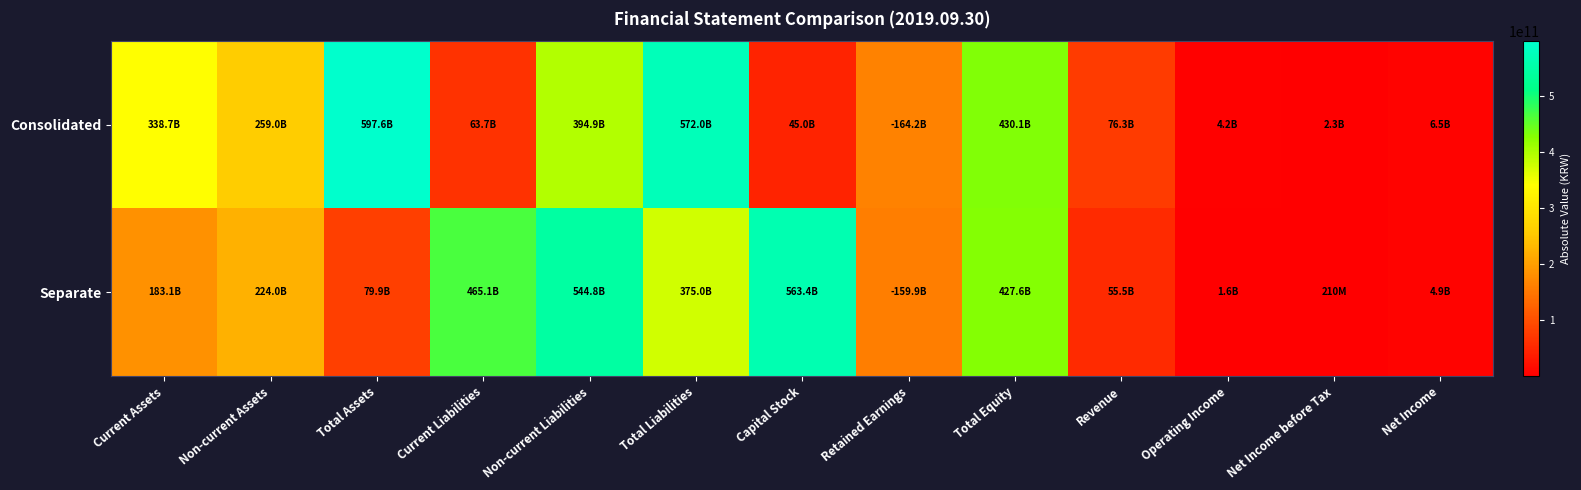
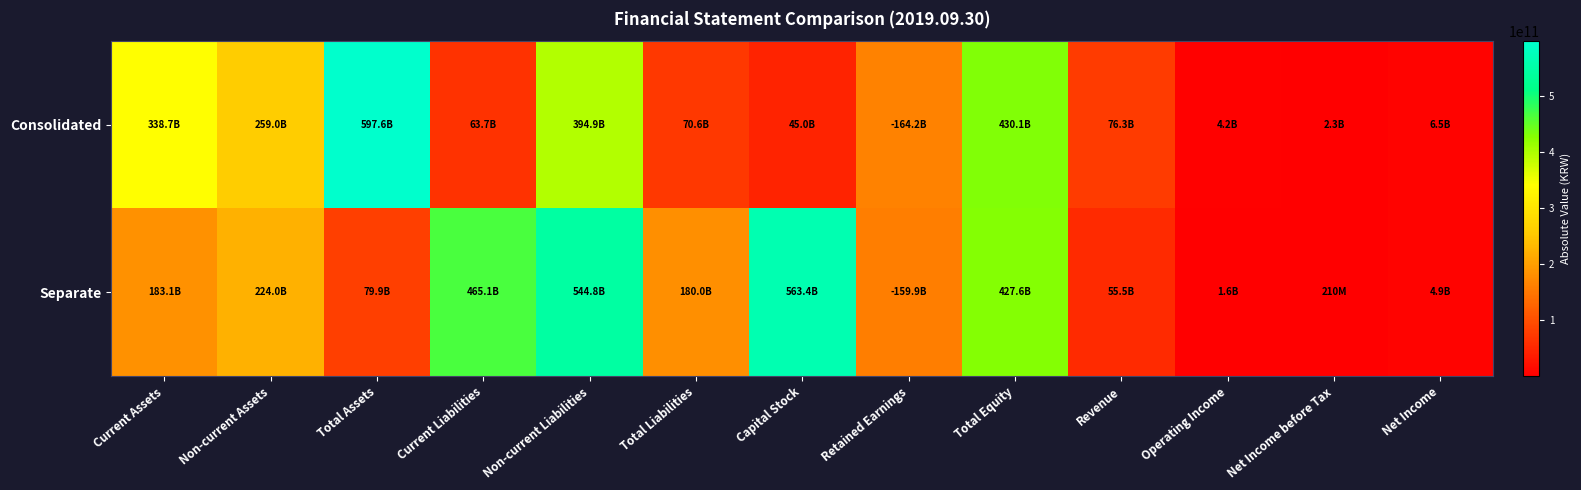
Consolidated, Total Liabilities: 572.0B -> 70.6B
Separate, Total Liabilities: 375.0B -> 180.0B
